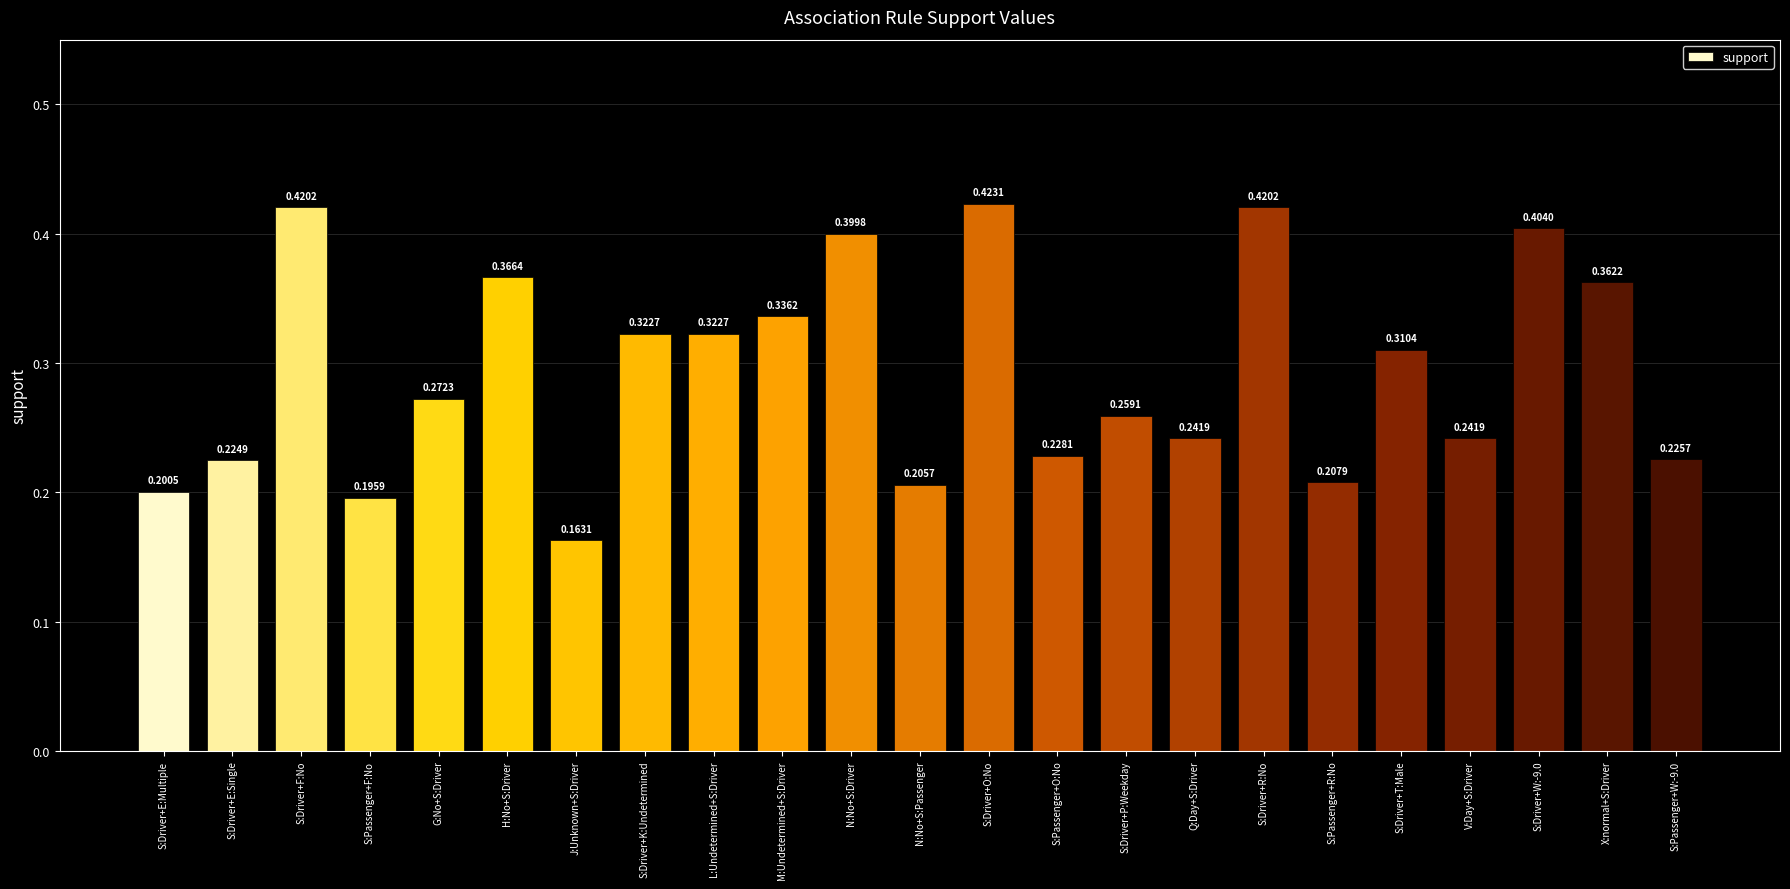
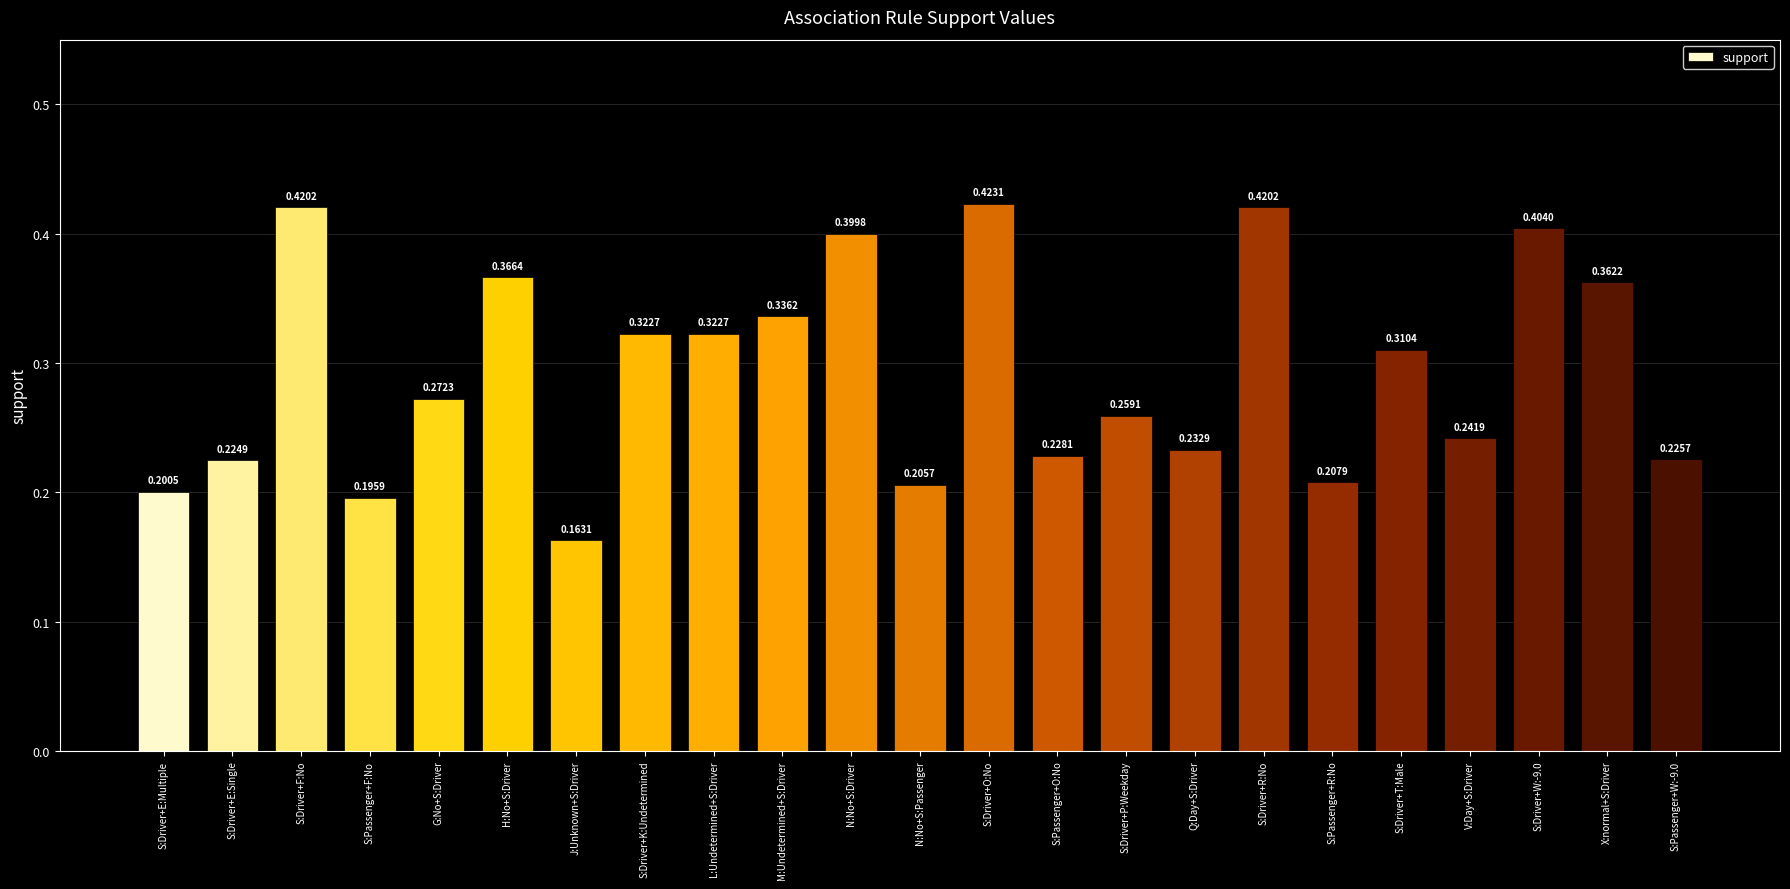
Q:Day+S:Driver: 0.2419 -> 0.2329
